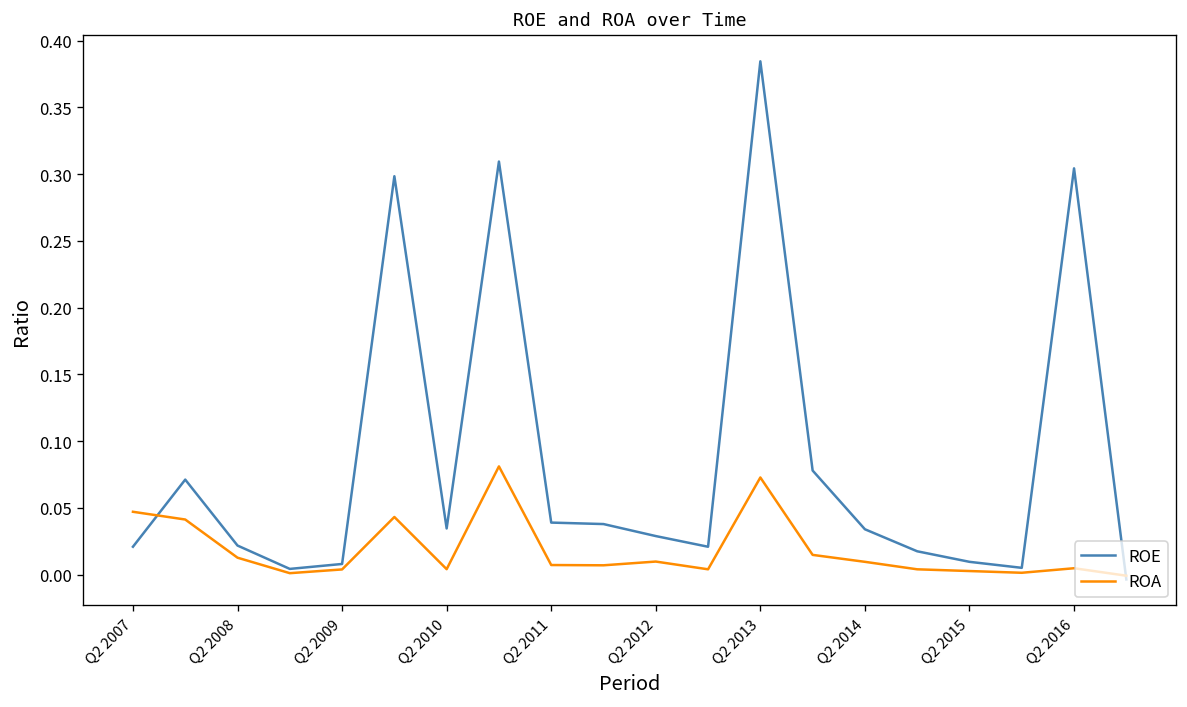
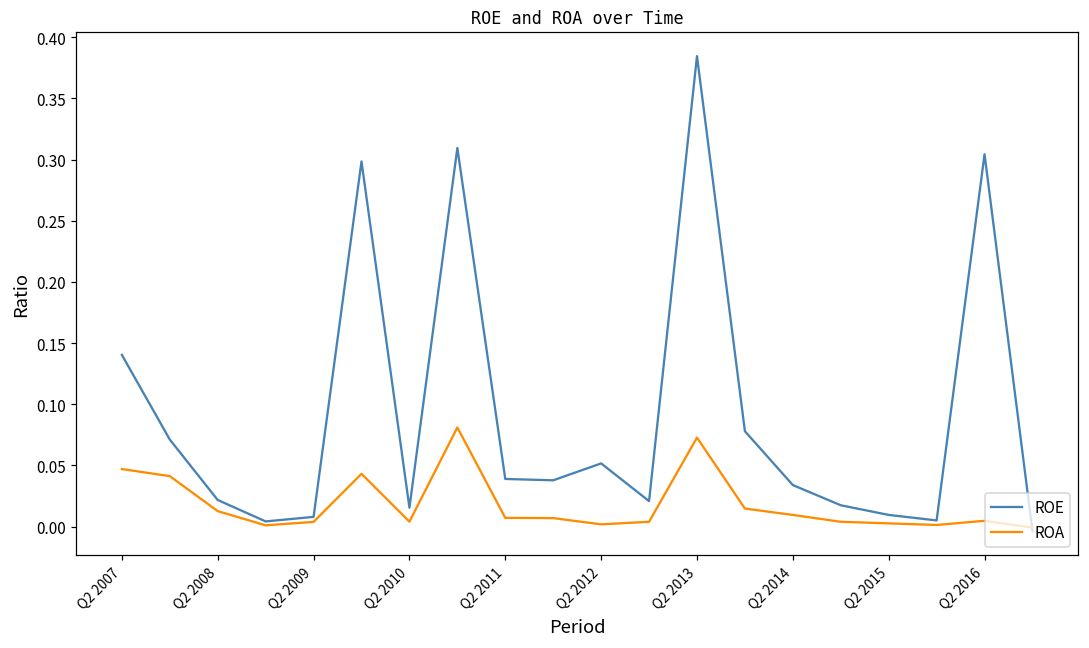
ROE, Q2 2007: 0.021 -> 0.140
ROE, Q2 2010: 0.035 -> 0.015
ROE, Q2 2012: 0.029 -> 0.052
ROA, Q2 2012: 0.010 -> 0.002
